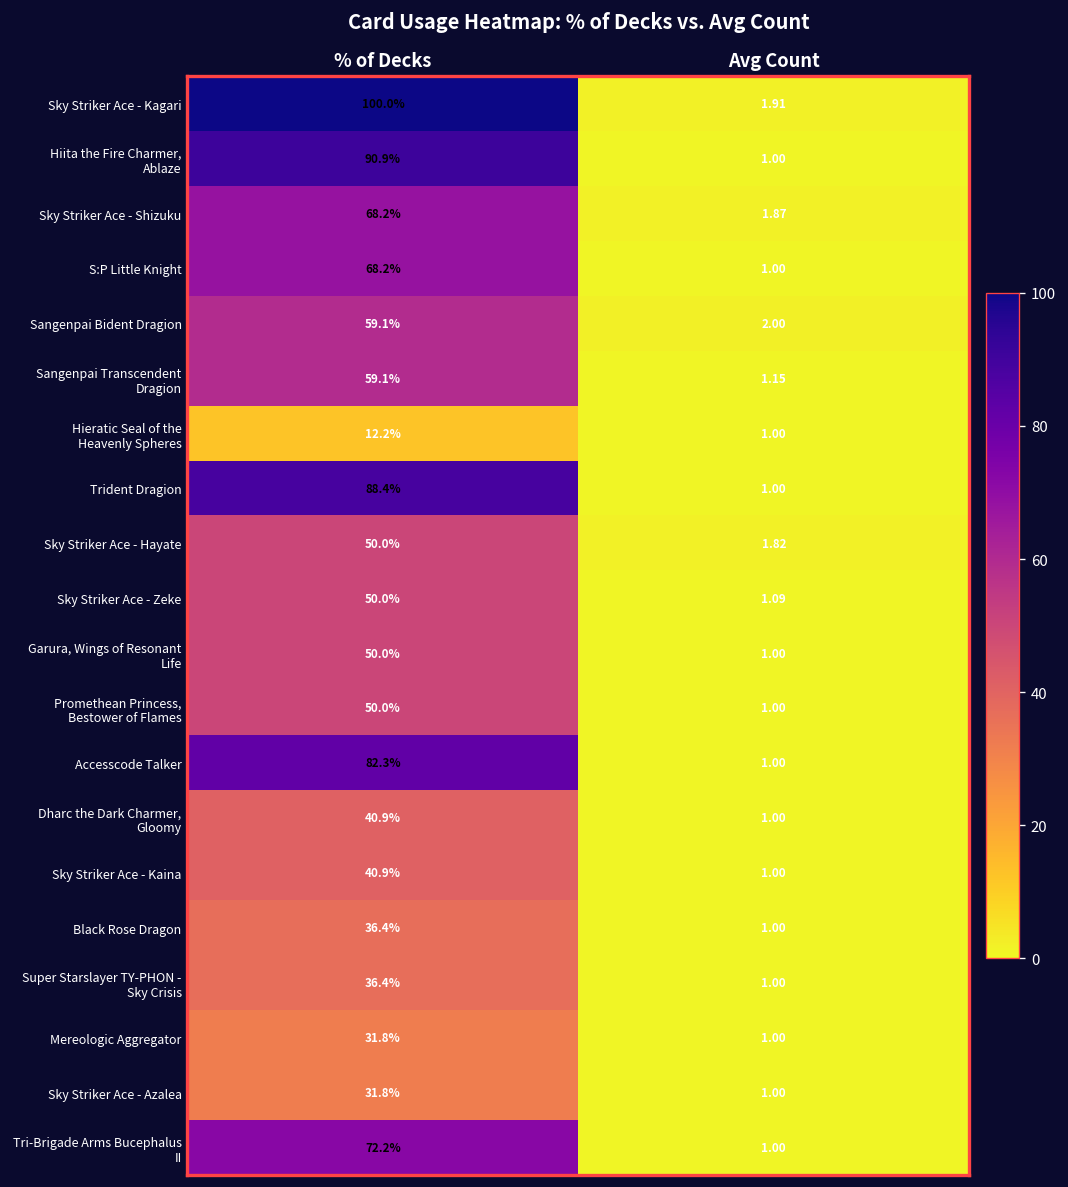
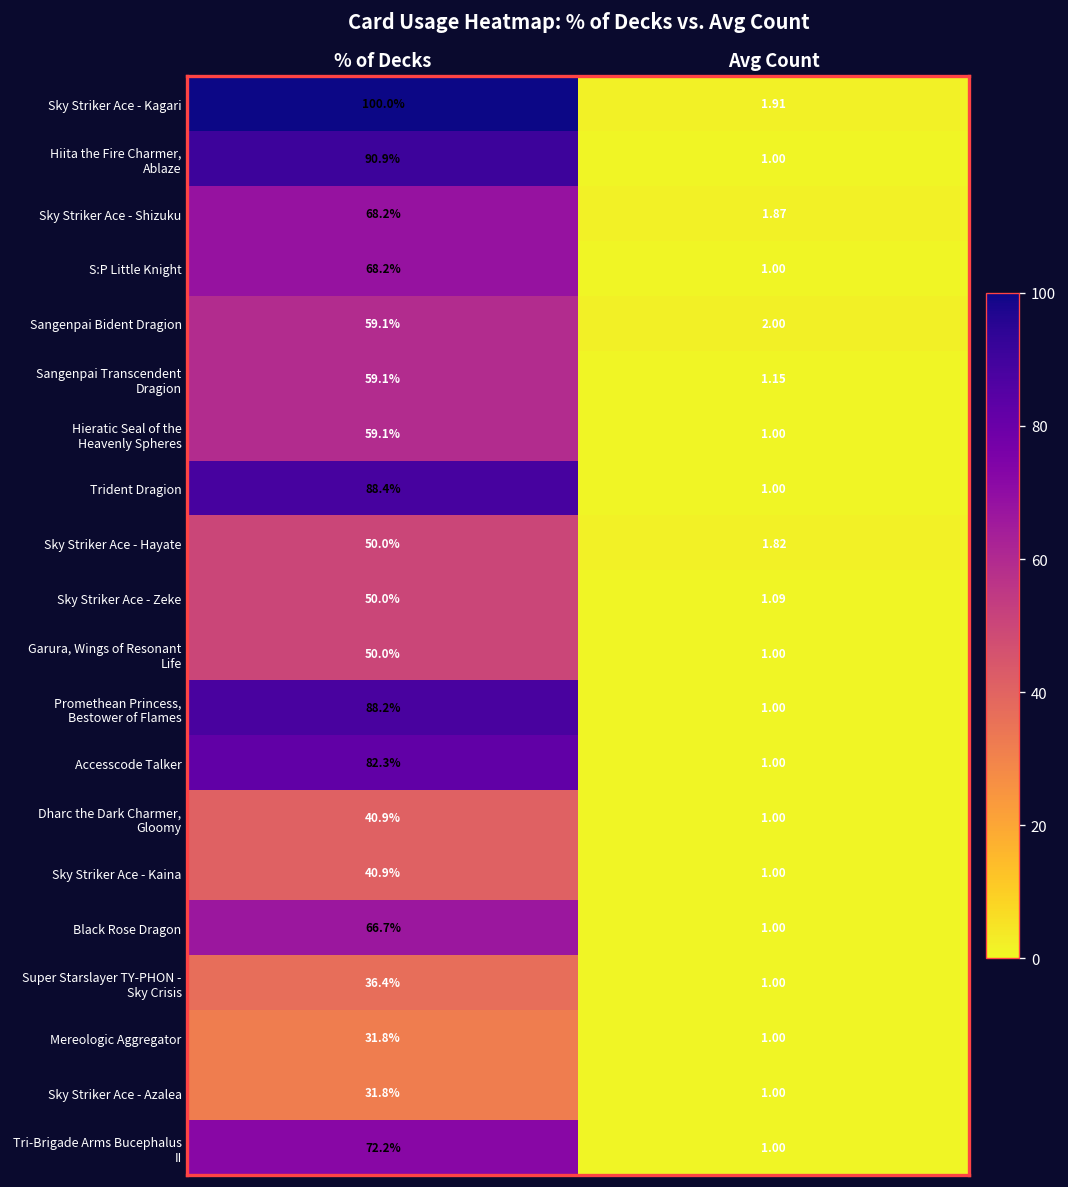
Hieratic Seal of the Heavenly Spheres, % of Decks: 12.2% -> 59.1%
Promethean Princess, Bestower of Flames, % of Decks: 50.0% -> 88.2%
Black Rose Dragon, % of Decks: 36.4% -> 66.7%
